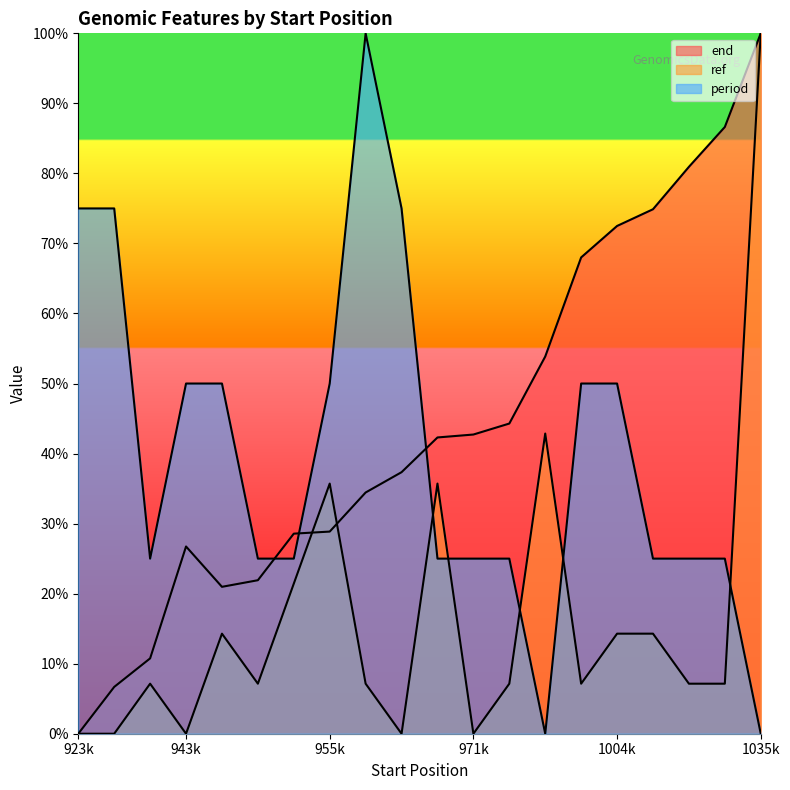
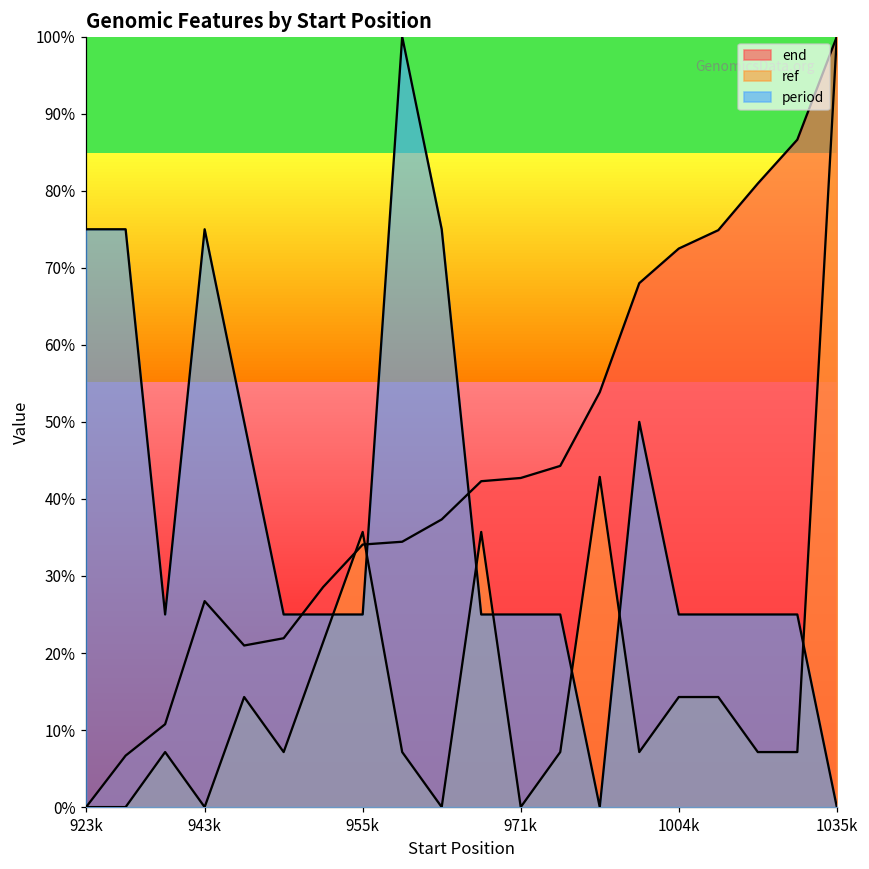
period, 943k: 50% -> 75%
end, 955k: 29% -> 34%
period, 955k: 50% -> 25%
period, 1004k: 50% -> 25%
